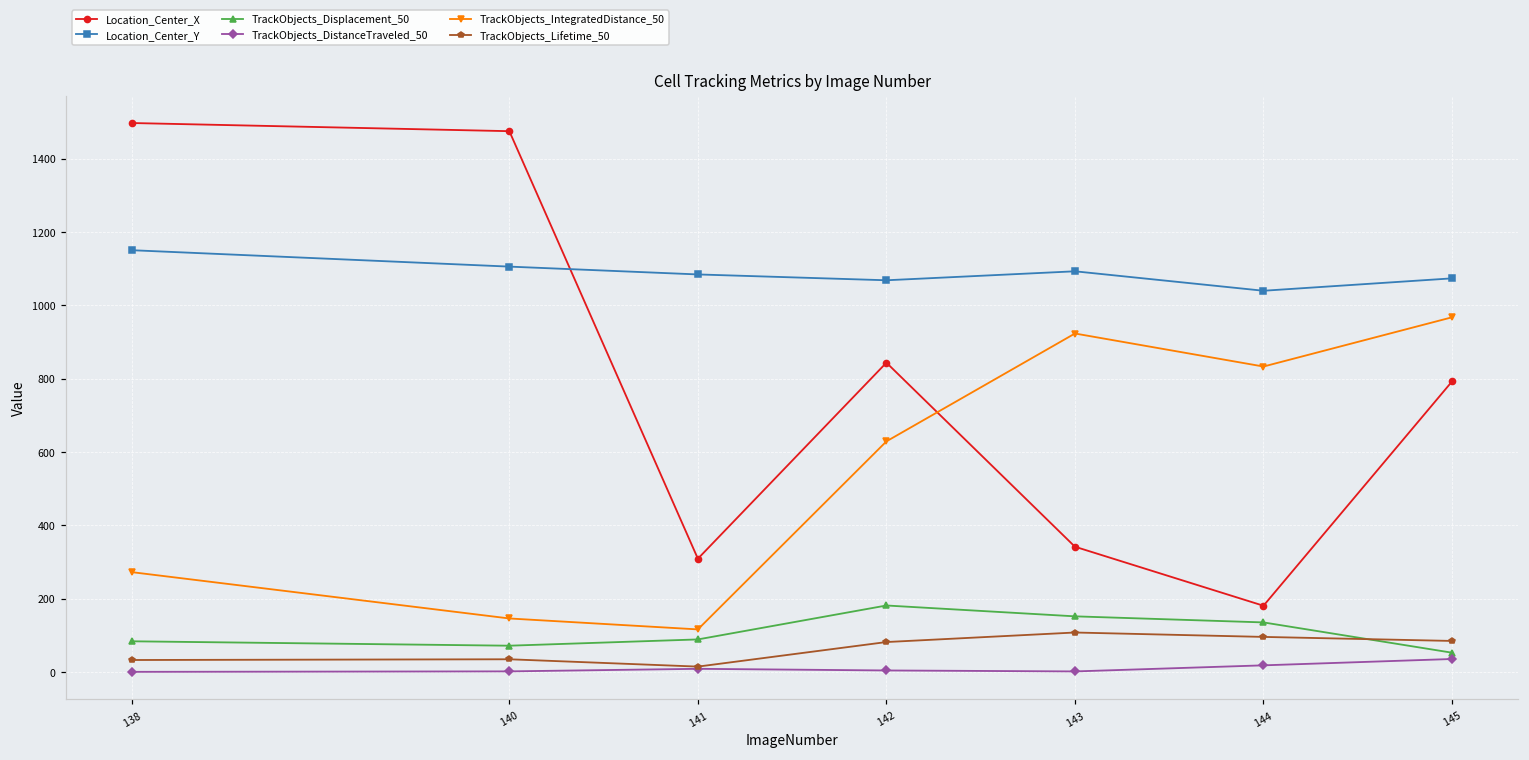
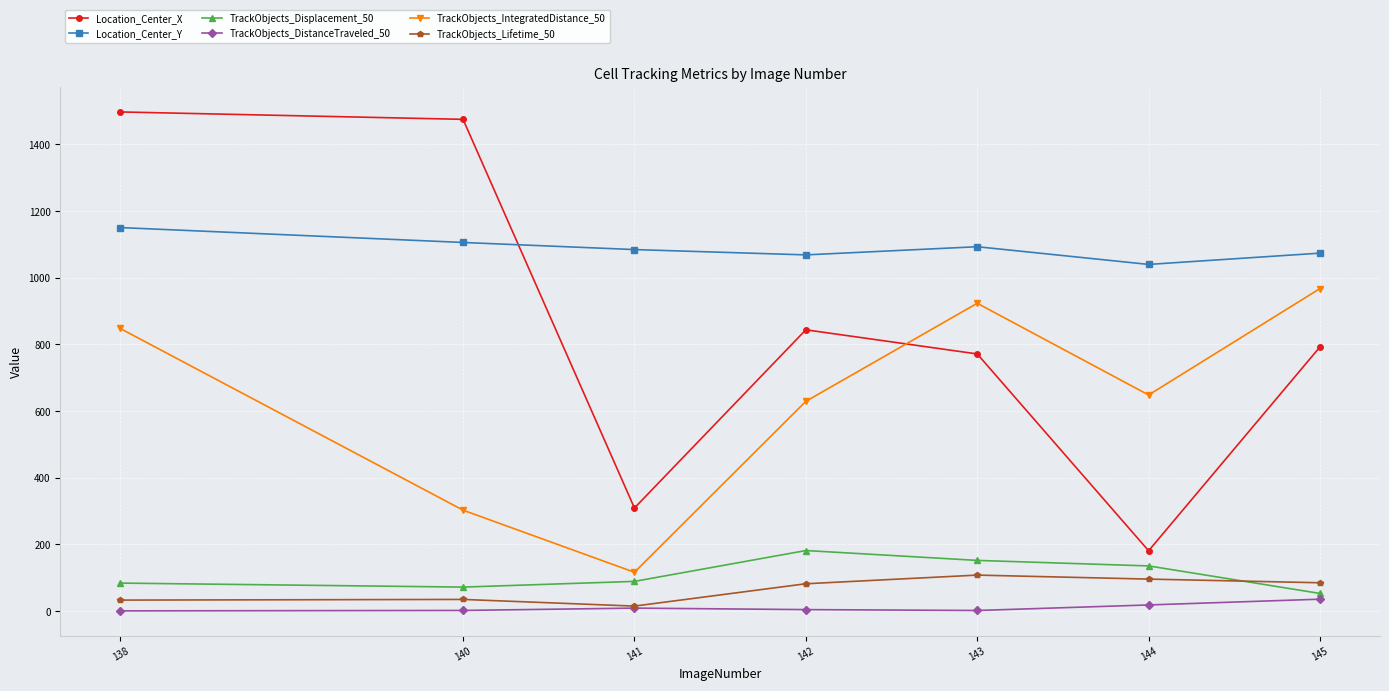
TrackObjects_IntegratedDistance_50, 138: 270 -> 850
TrackObjects_IntegratedDistance_50, 140: 150 -> 300
Location_Center_X, 143: 340 -> 770
TrackObjects_IntegratedDistance_50, 144: 830 -> 650
